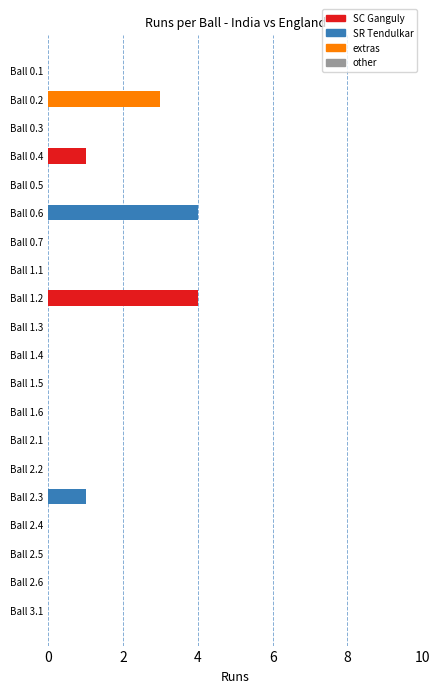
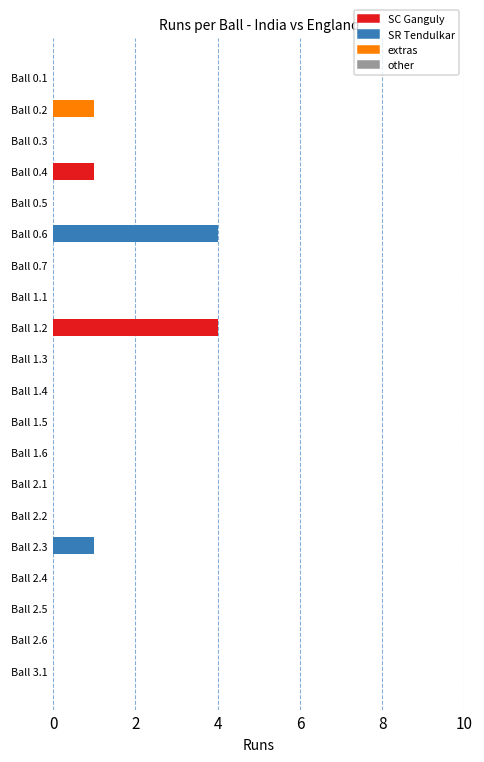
extras, Ball 0.2: 3 -> 1
